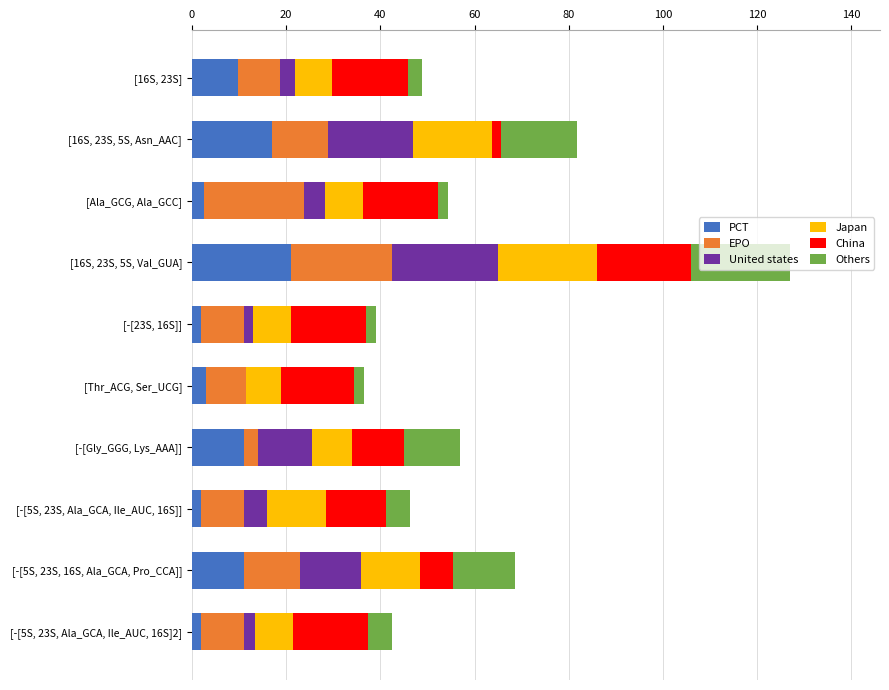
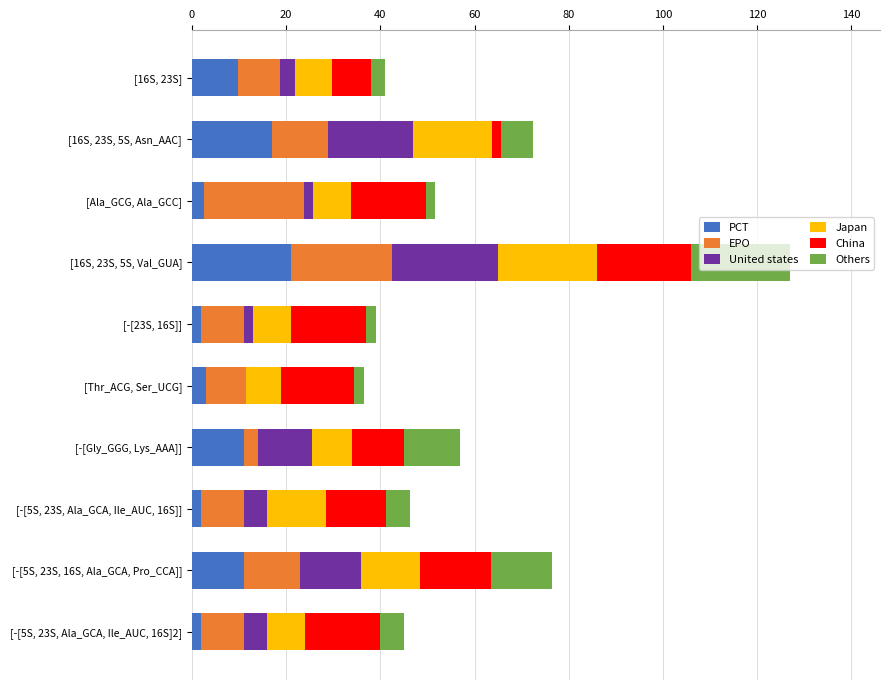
China, [16S, 23S]: 16 -> 8
Others, [16S, 23S, 5S, Asn_AAC]: 16 -> 7
United states, [Ala_GCG, Ala_GCC]: 5 -> 2
China, [-[5S, 23S, 16S, Ala_GCA, Pro_CCA]]: 7 -> 15
United states, [-[5S, 23S, Ala_GCA, Ile_AUC, 16S]2]: 2 -> 5
